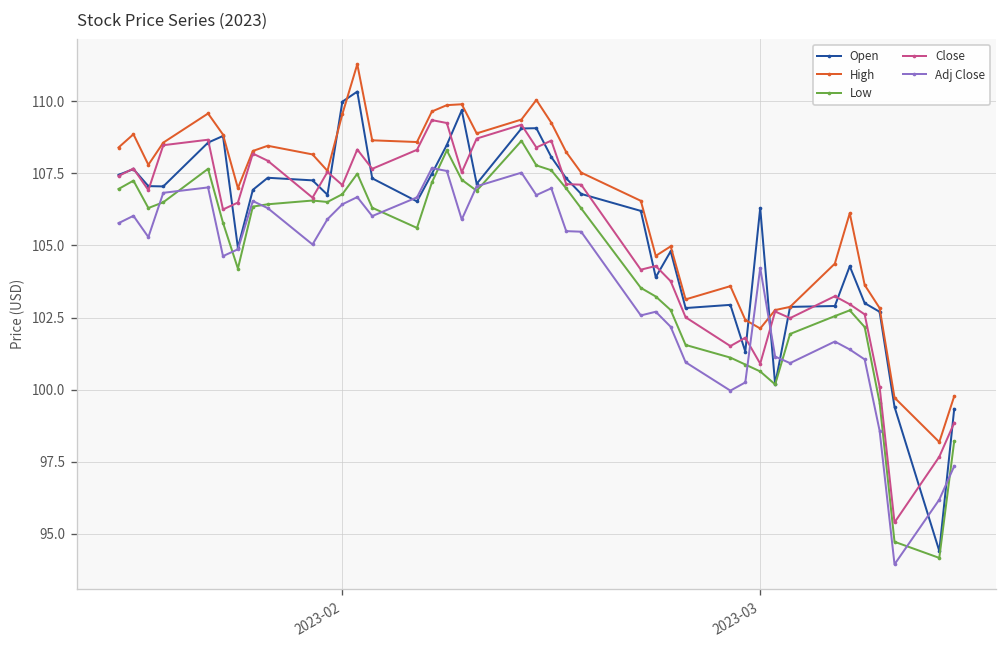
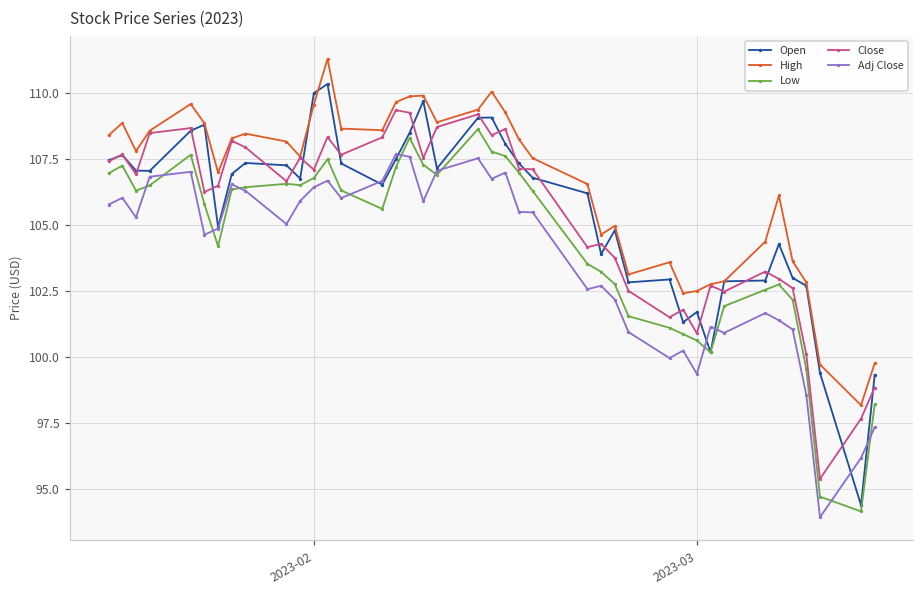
Open, 2023-03: 106.3 -> 101.7
High, 2023-03: 102.1 -> 102.5
Adj Close, 2023-03: 104.2 -> 99.4
